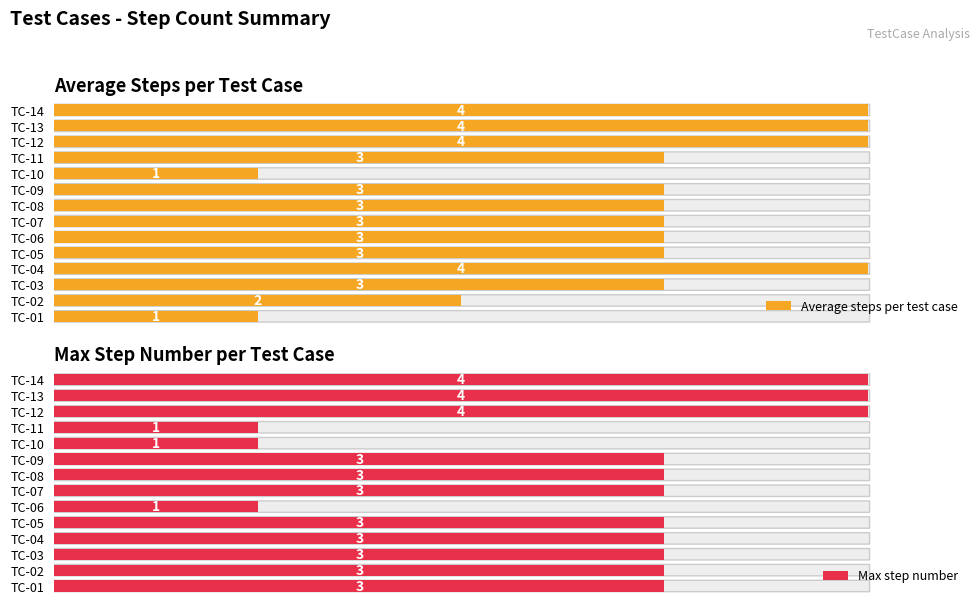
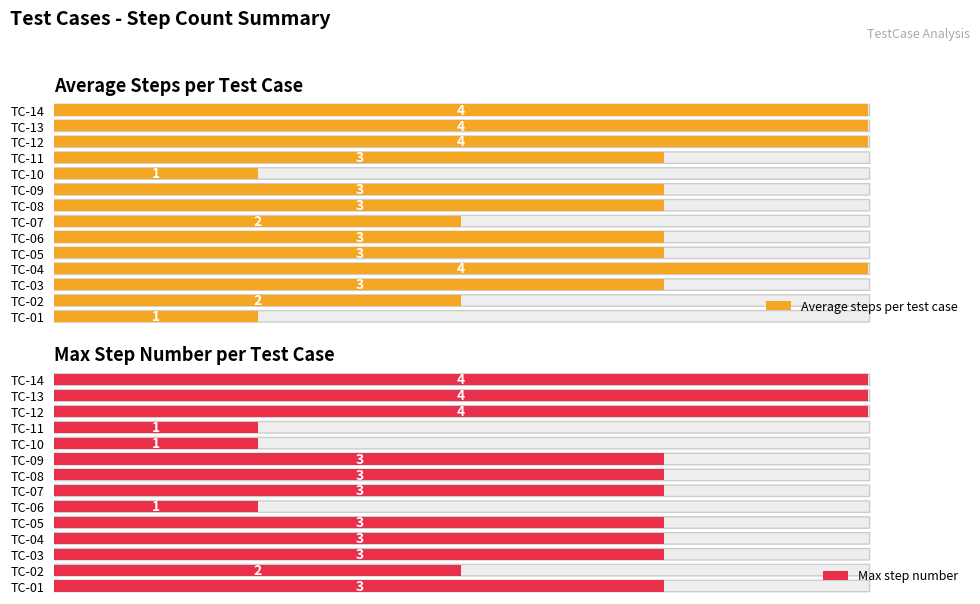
Average Steps per Test Case, TC-07: 3 -> 2
Max Step Number per Test Case, TC-02: 3 -> 2
